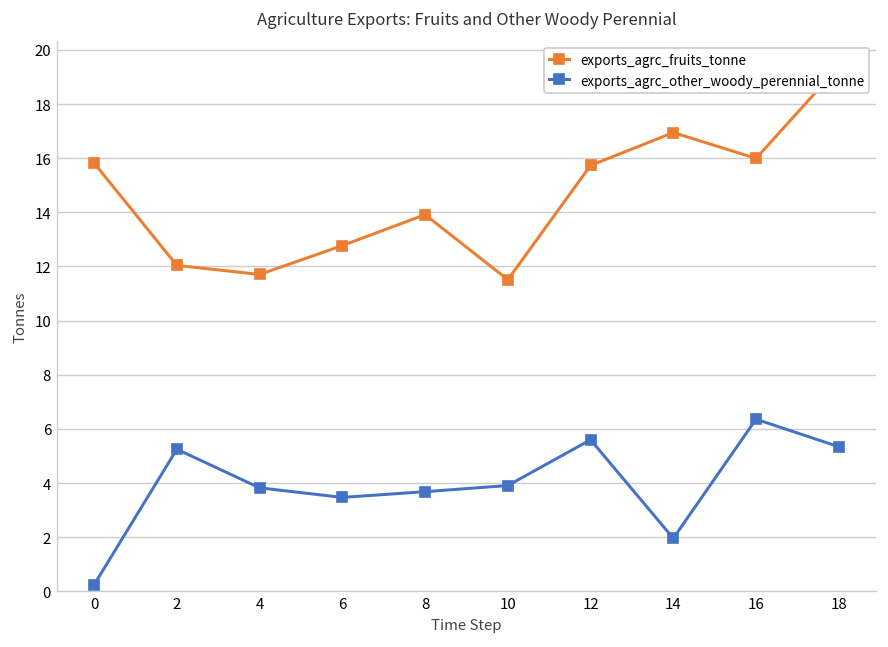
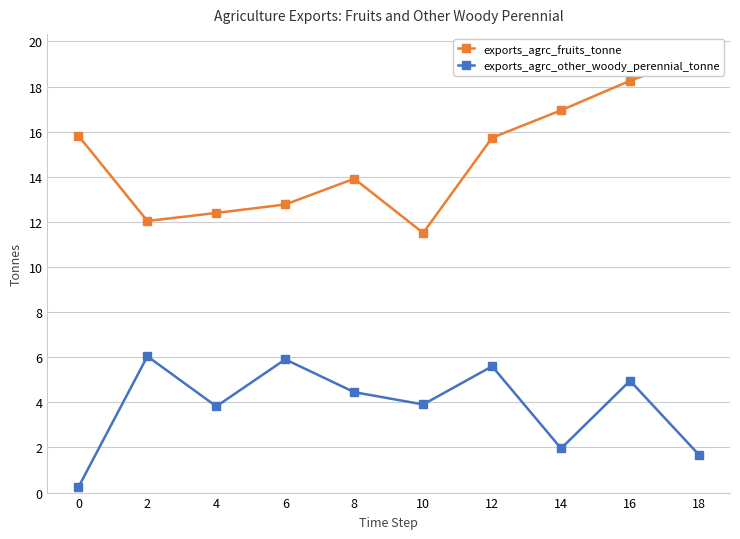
exports_agrc_other_woody_perennial_tonne, 2: 5.2 -> 6.0
exports_agrc_fruits_tonne, 4: 11.7 -> 12.4
exports_agrc_other_woody_perennial_tonne, 6: 3.5 -> 5.9
exports_agrc_other_woody_perennial_tonne, 8: 3.7 -> 4.5
exports_agrc_fruits_tonne, 16: 16.0 -> 18.3
exports_agrc_other_woody_perennial_tonne, 16: 6.4 -> 5.0
exports_agrc_other_woody_perennial_tonne, 18: 5.3 -> 1.7
